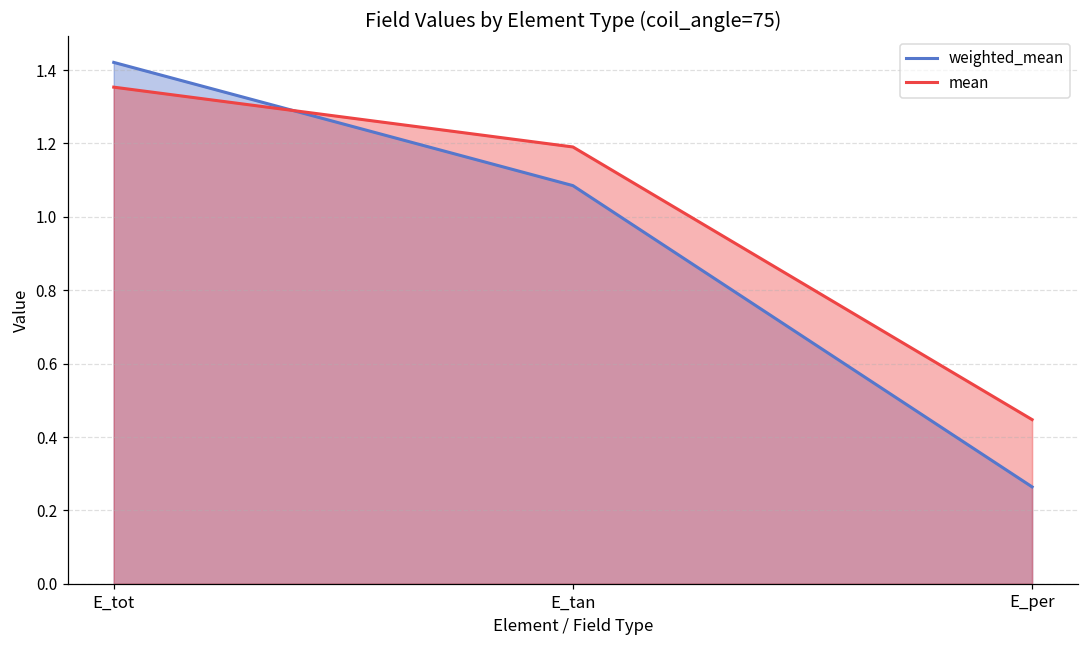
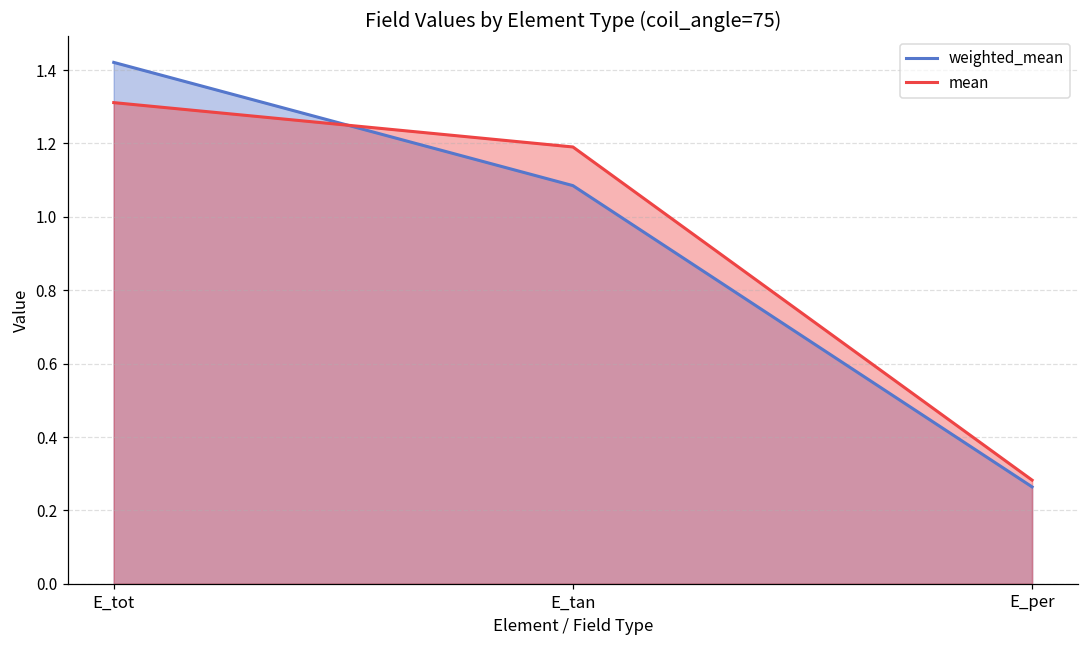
mean, E_tot: 1.35 -> 1.31
mean, E_per: 0.45 -> 0.28
